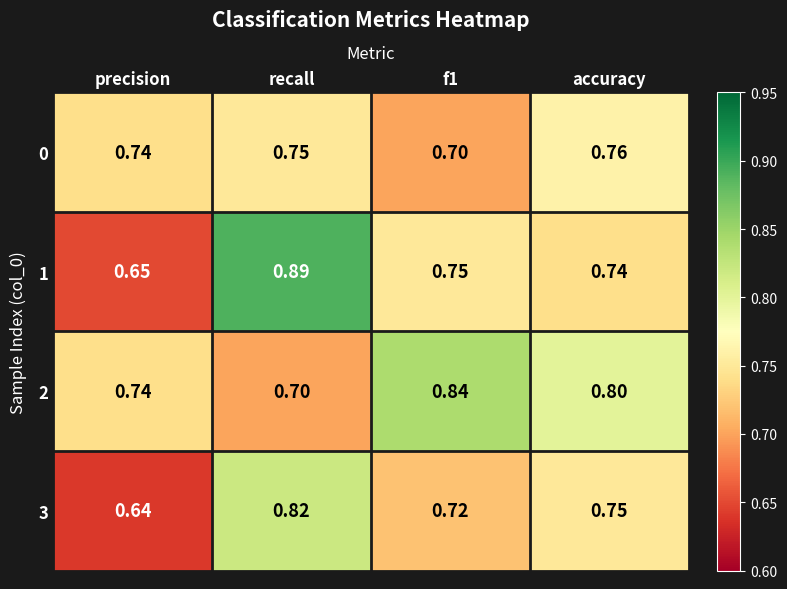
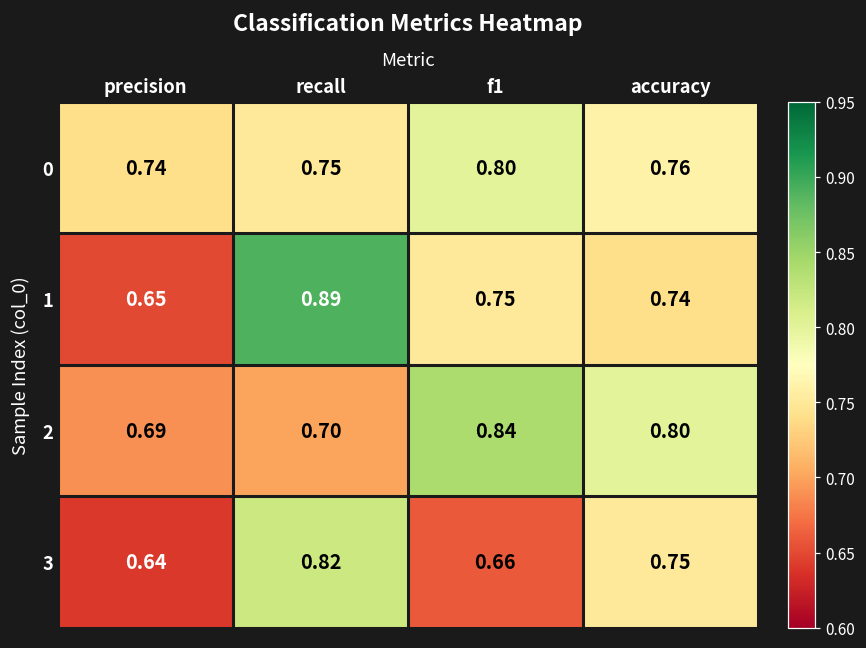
0, f1: 0.70 -> 0.80
2, precision: 0.74 -> 0.69
3, f1: 0.72 -> 0.66
